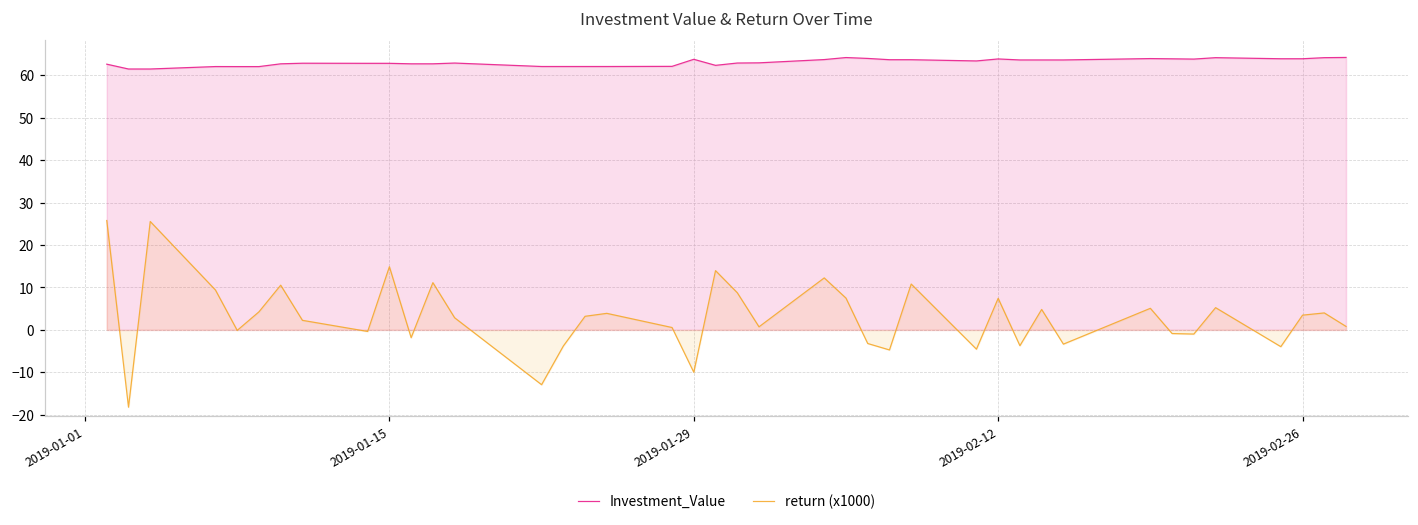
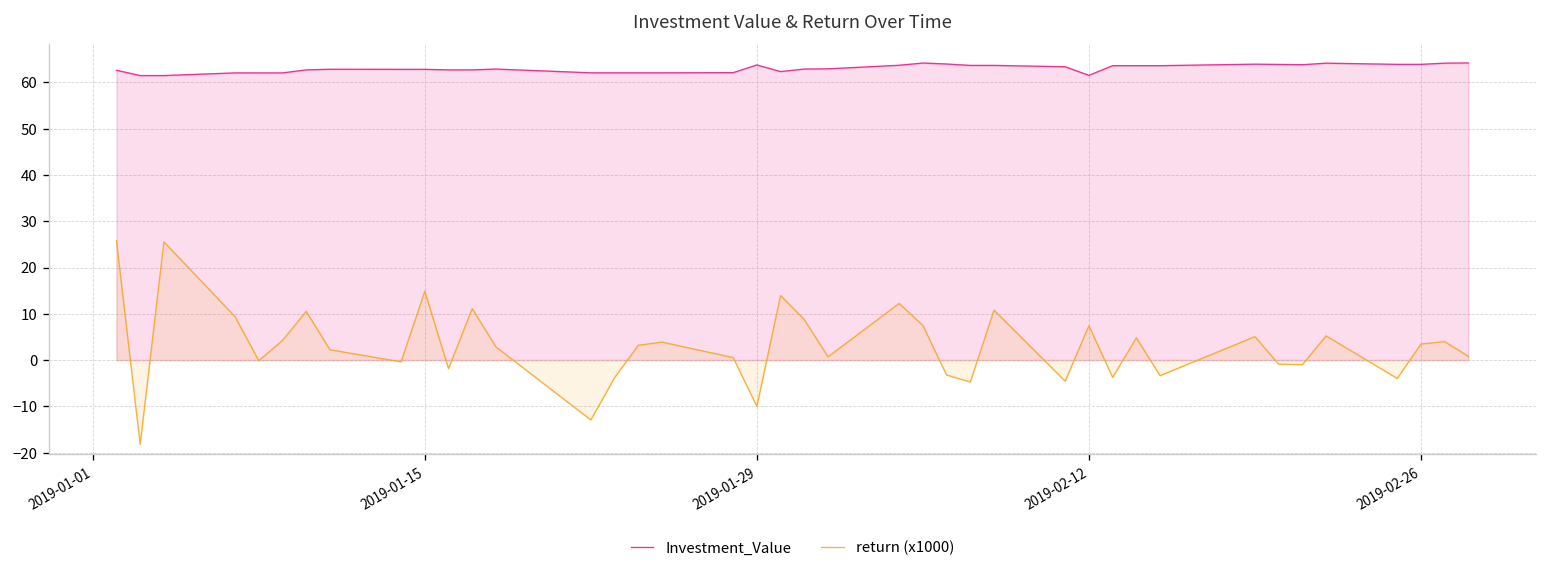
Investment_Value, 2019-02-12: 64 -> 61
